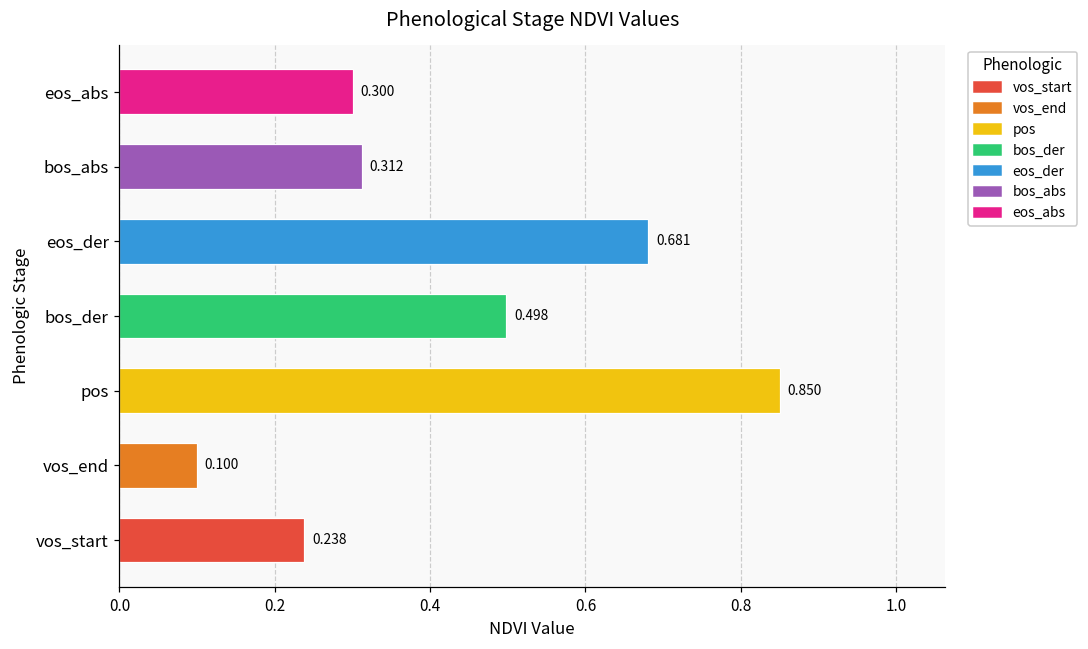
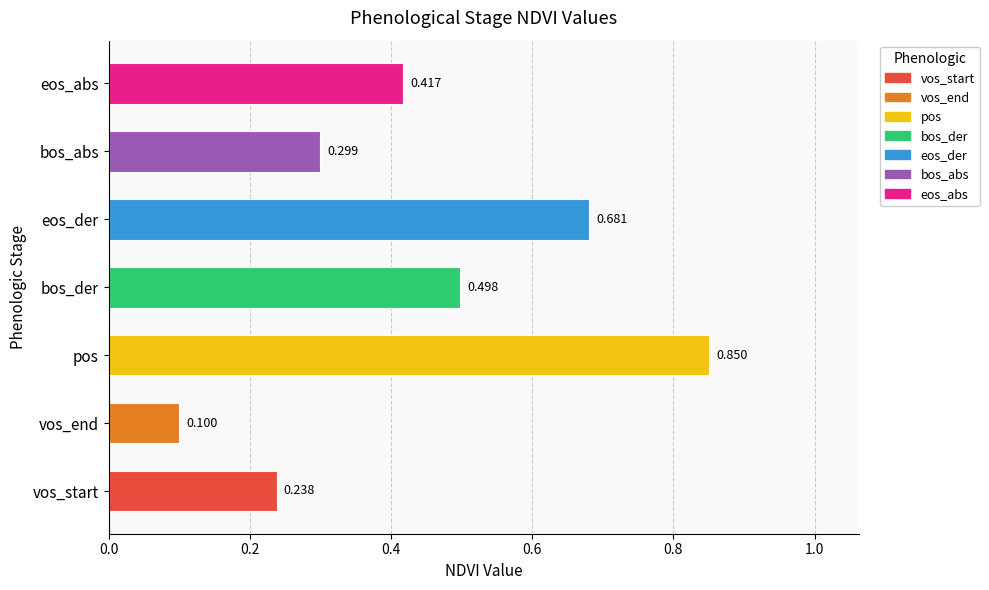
eos_abs: 0.300 -> 0.417
bos_abs: 0.312 -> 0.299
